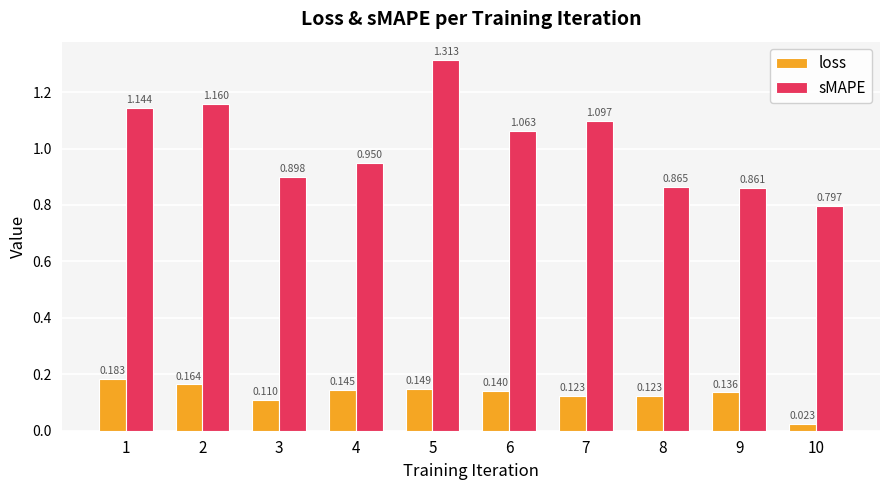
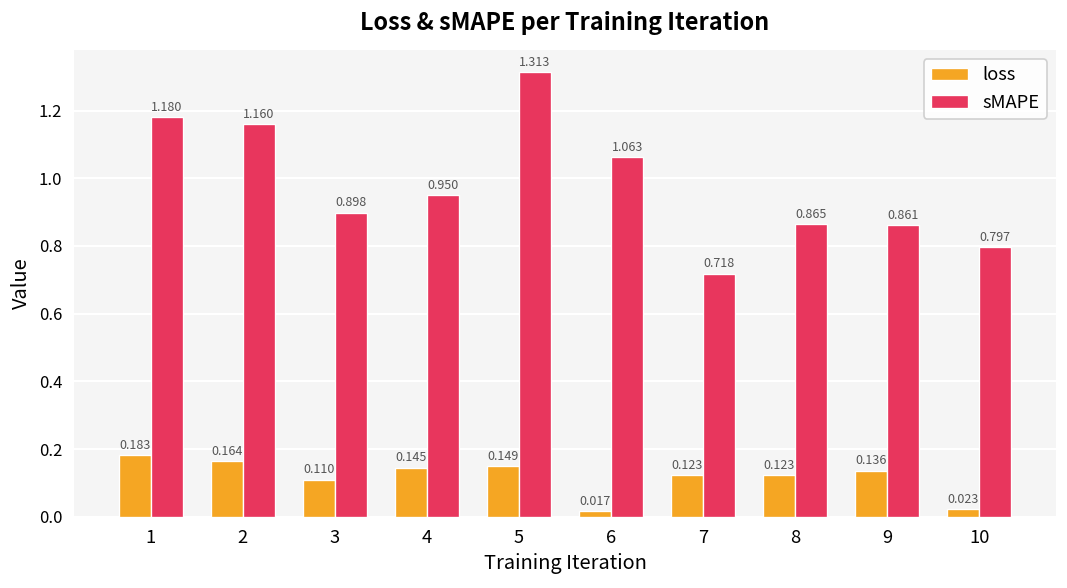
sMAPE, 1: 1.144 -> 1.180
loss, 6: 0.140 -> 0.017
sMAPE, 7: 1.097 -> 0.718
